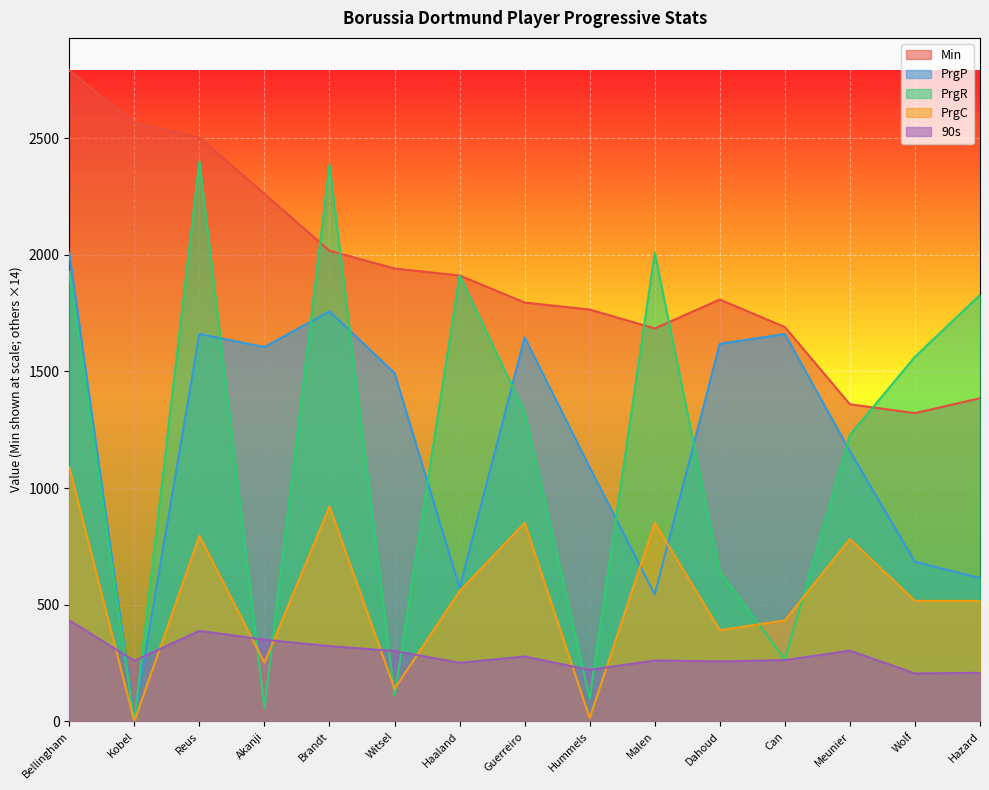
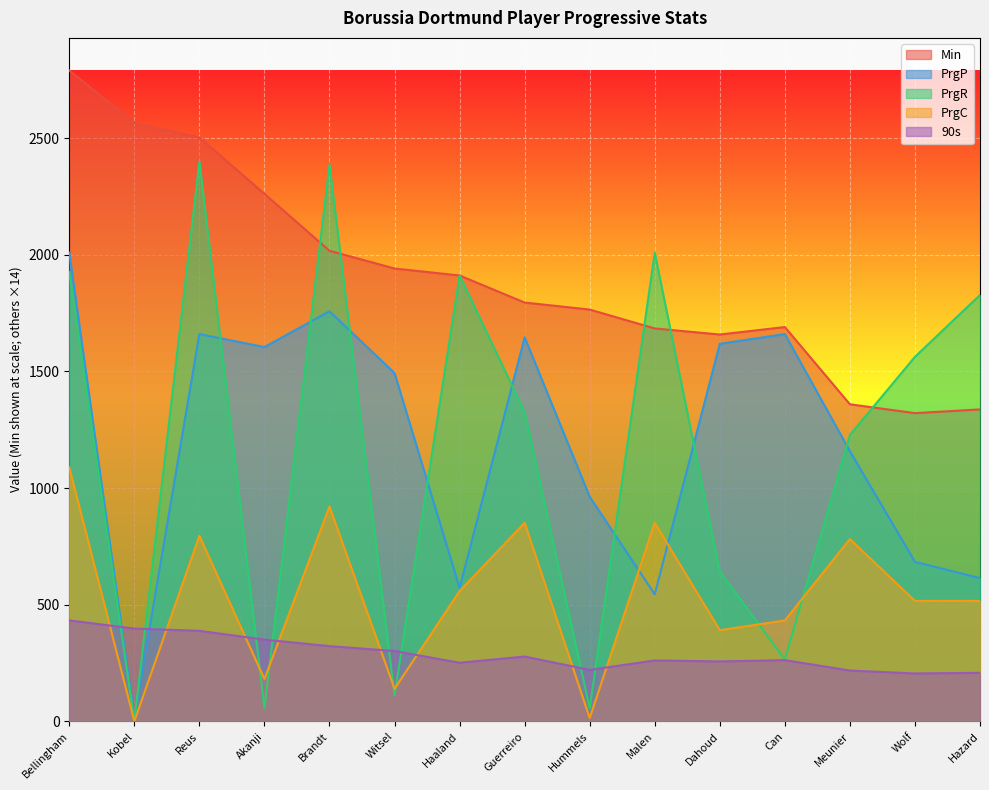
90s, Kobel: 260 -> 400
PrgC, Akanji: 250 -> 180
PrgP, Hummels: 1090 -> 960
PrgR, Hummels: 100 -> 60
Min, Dahoud: 1810 -> 1660
90s, Meunier: 300 -> 220
Min, Hazard: 1390 -> 1340
